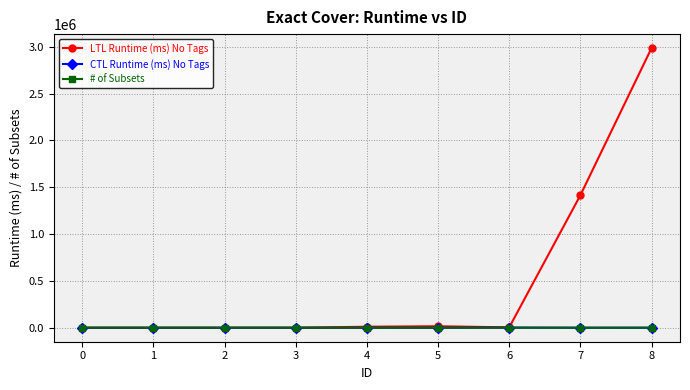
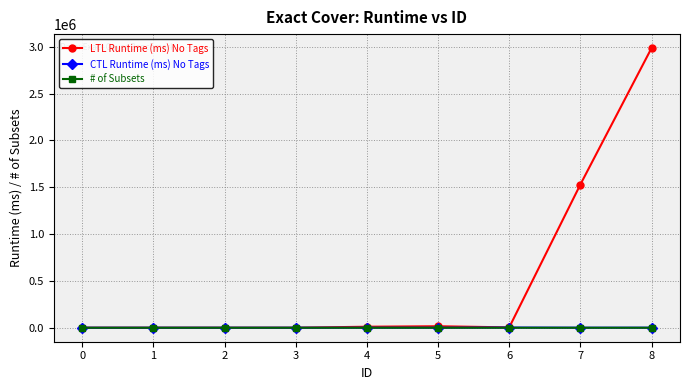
LTL Runtime (ms) No Tags, 7: 1400000 -> 1500000
